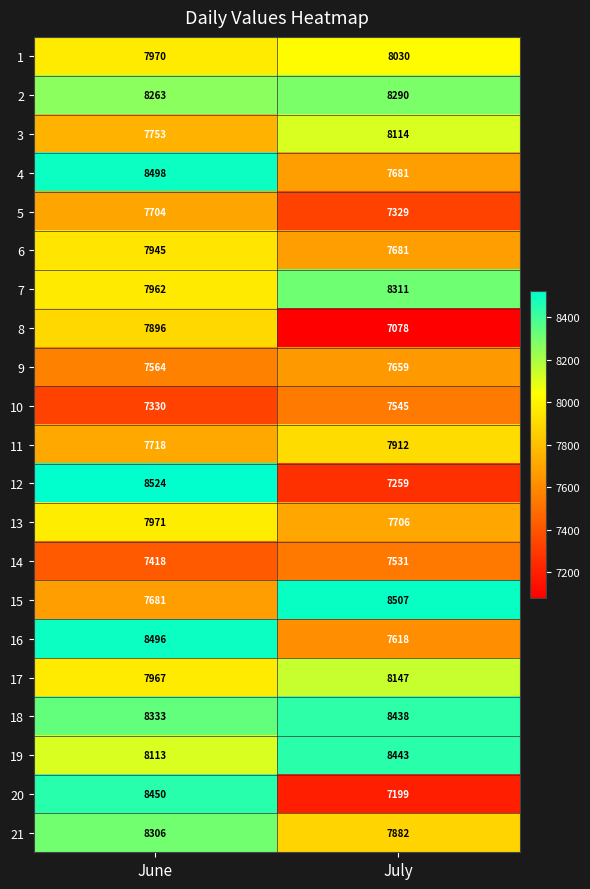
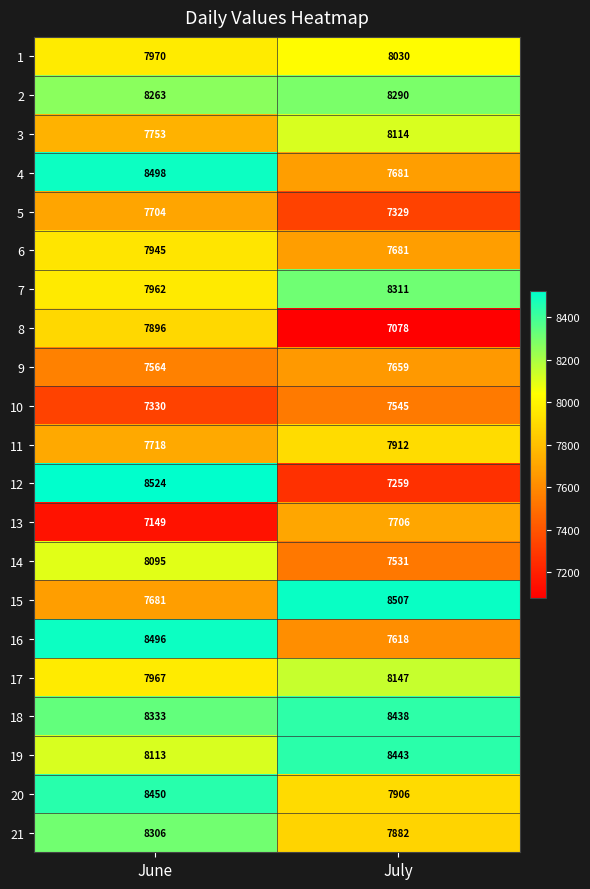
13, June: 7971 -> 7149
14, June: 7418 -> 8095
20, July: 7199 -> 7906
